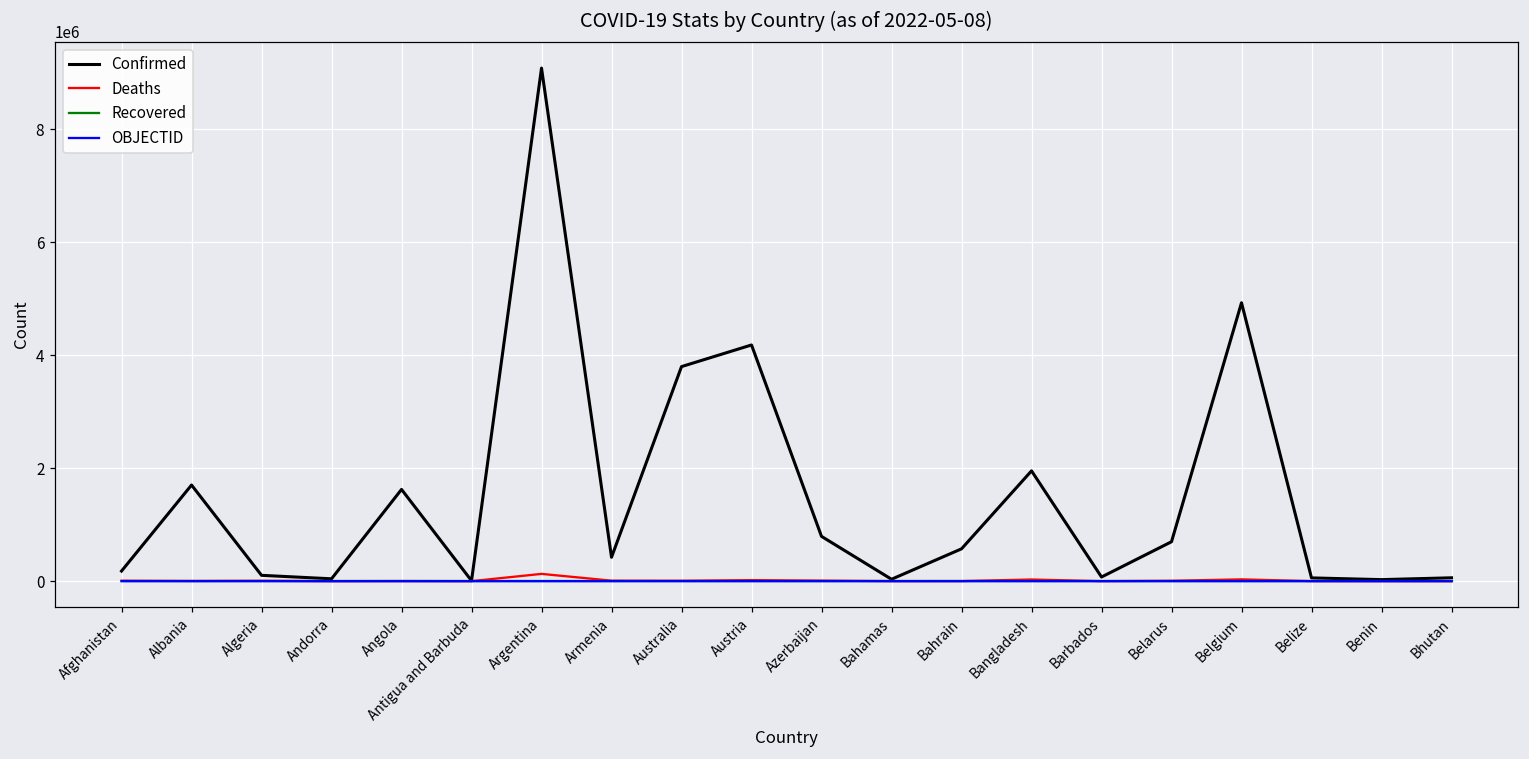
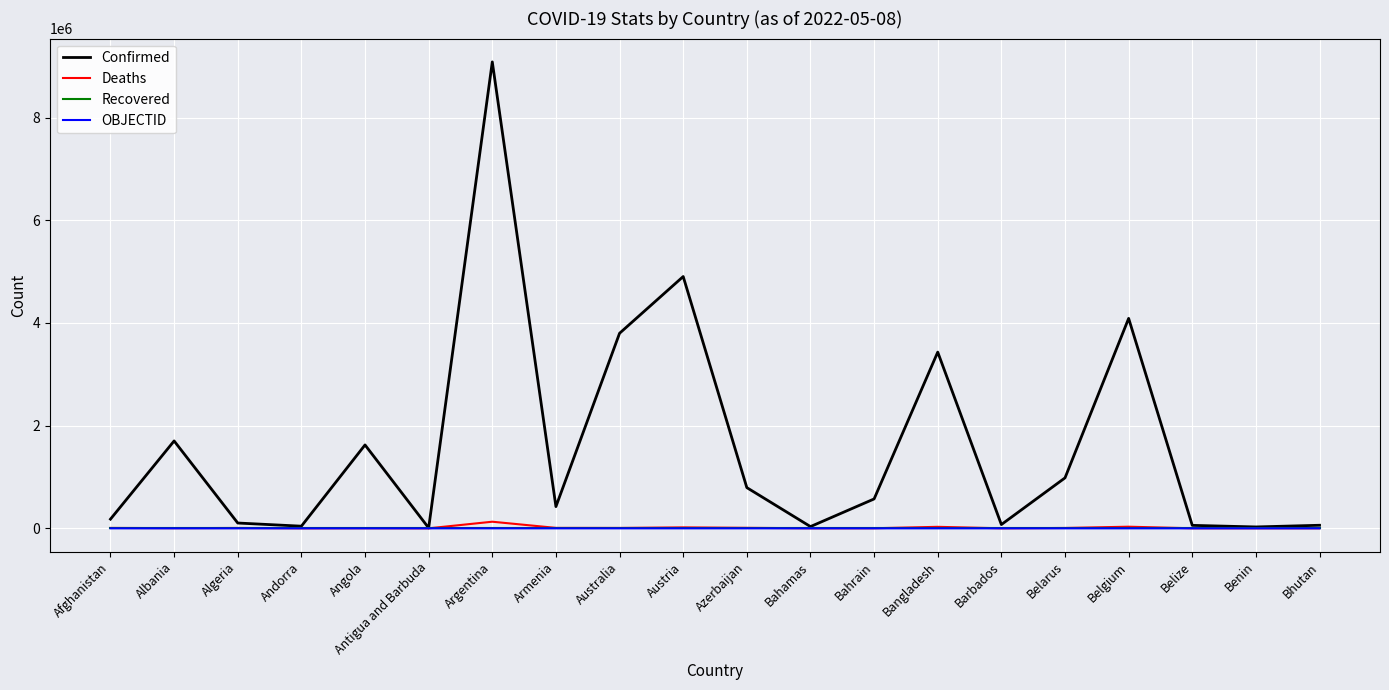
Confirmed, Austria: 4200000 -> 4900000
Confirmed, Bangladesh: 2000000 -> 3400000
Confirmed, Belarus: 700000 -> 1000000
Confirmed, Belgium: 4900000 -> 4100000
